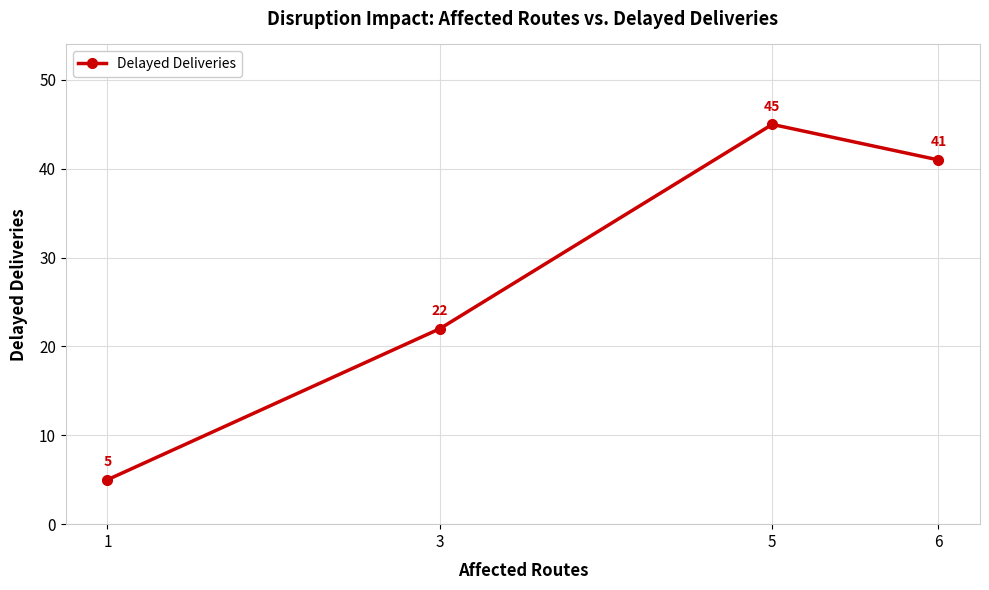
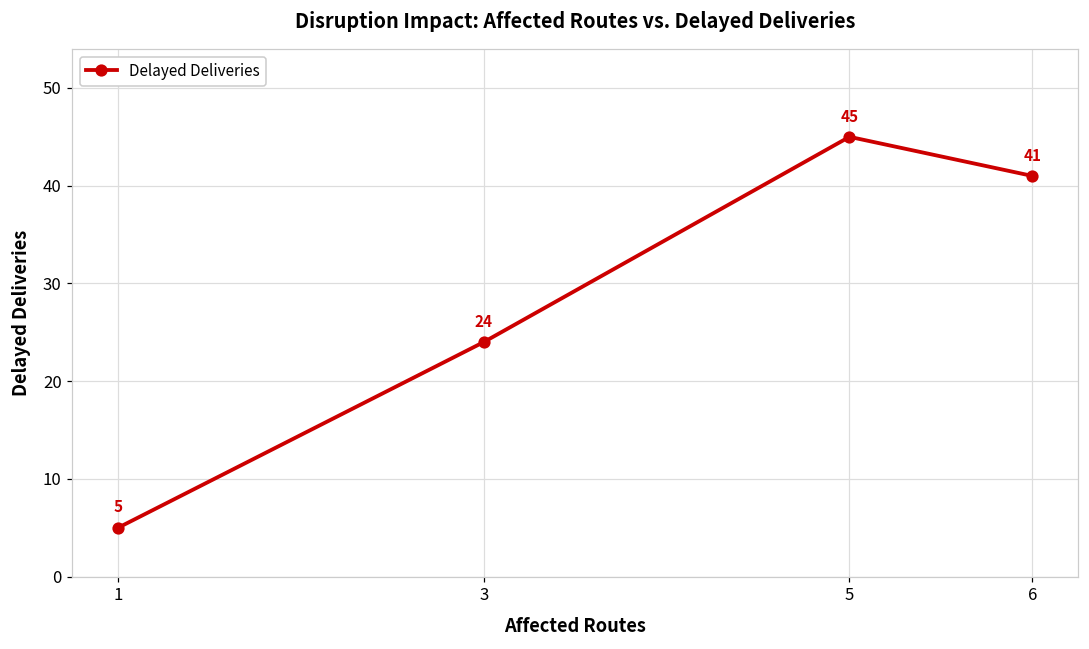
3: 22 -> 24
